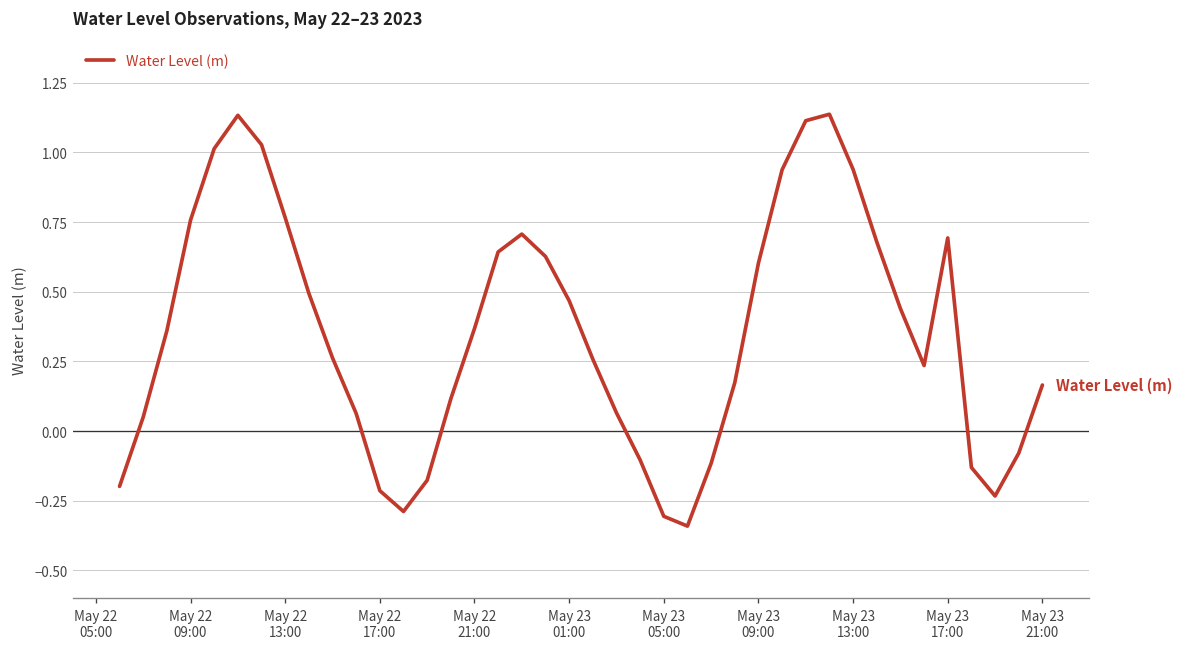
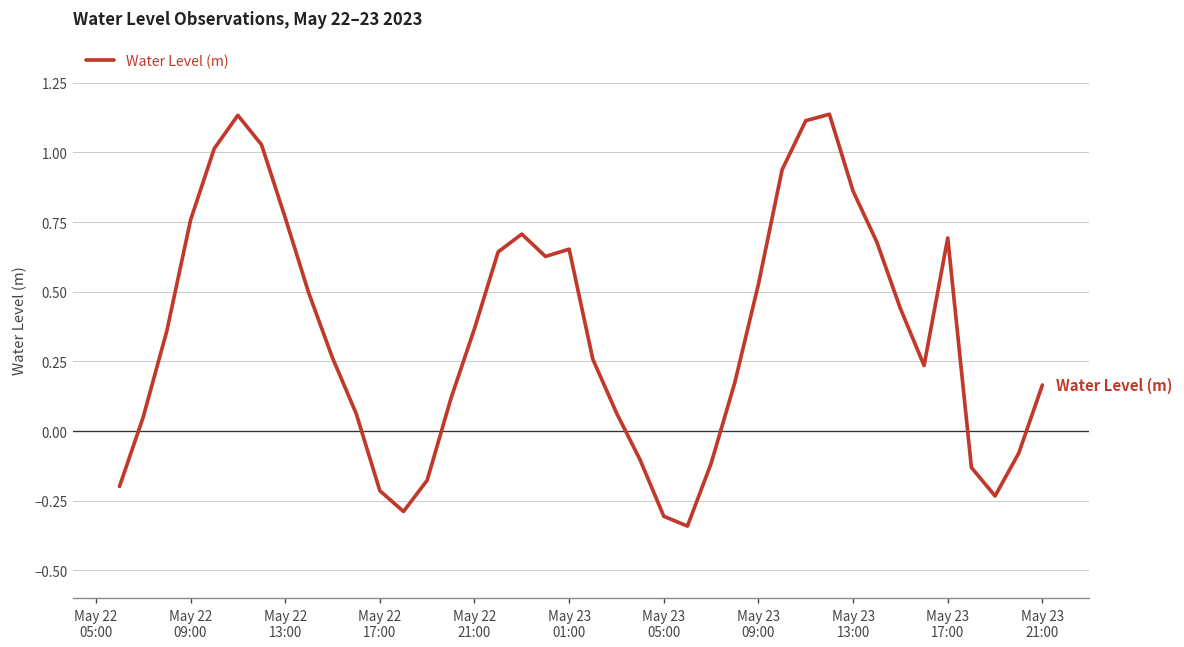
May 23 01:00: 0.47 -> 0.65
May 23 09:00: 0.60 -> 0.53
May 23 13:00: 0.94 -> 0.86
